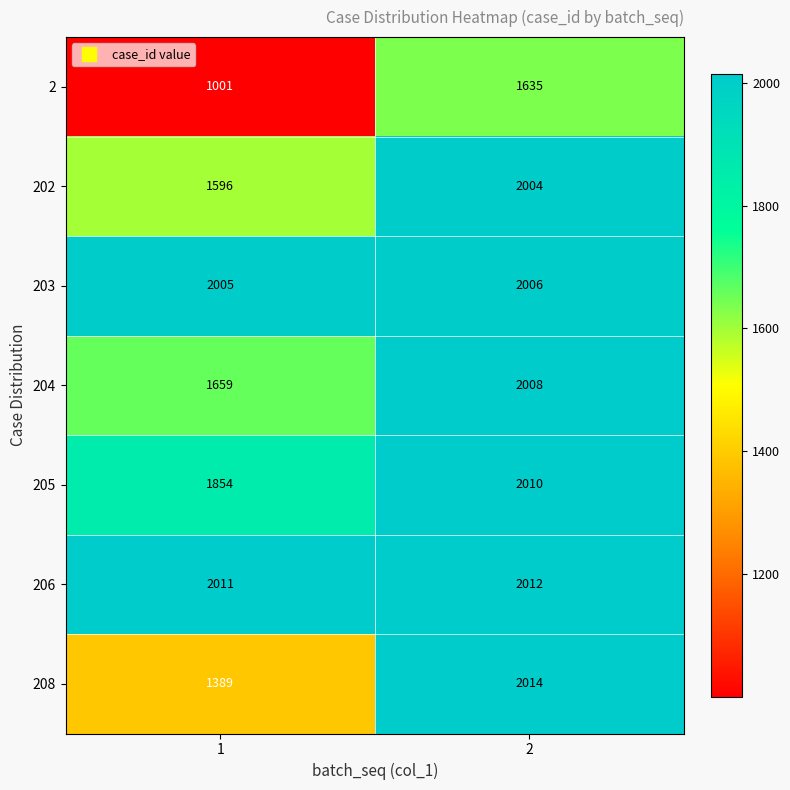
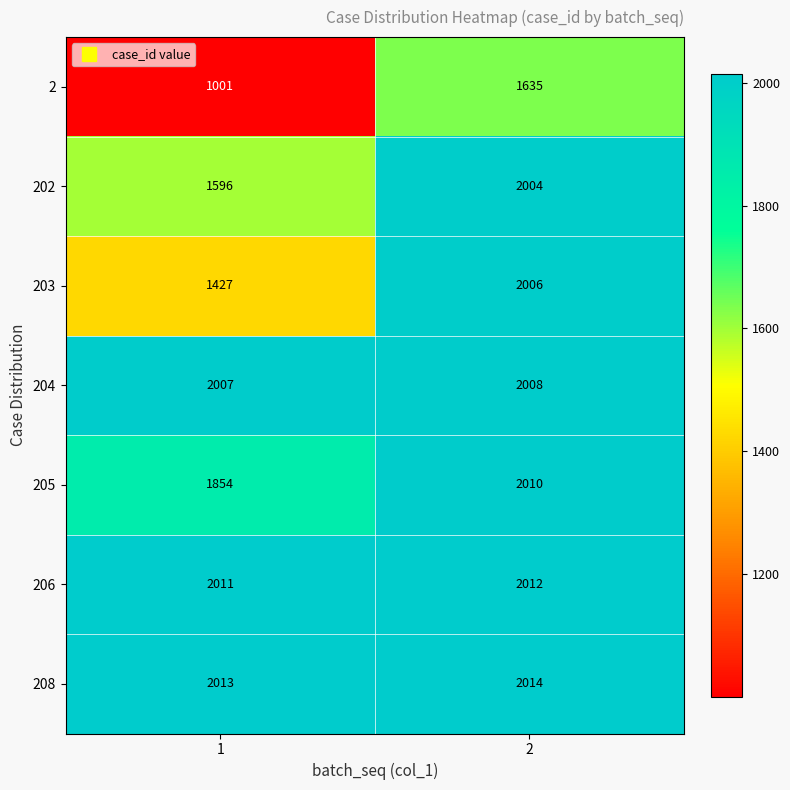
203, 1: 2005 -> 1427
204, 1: 1659 -> 2007
208, 1: 1389 -> 2013
